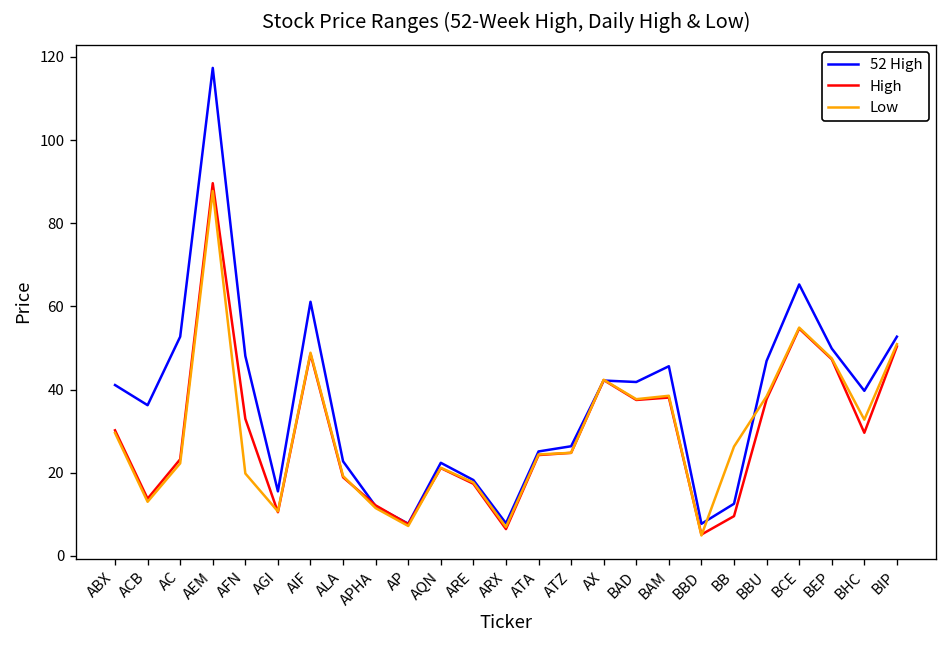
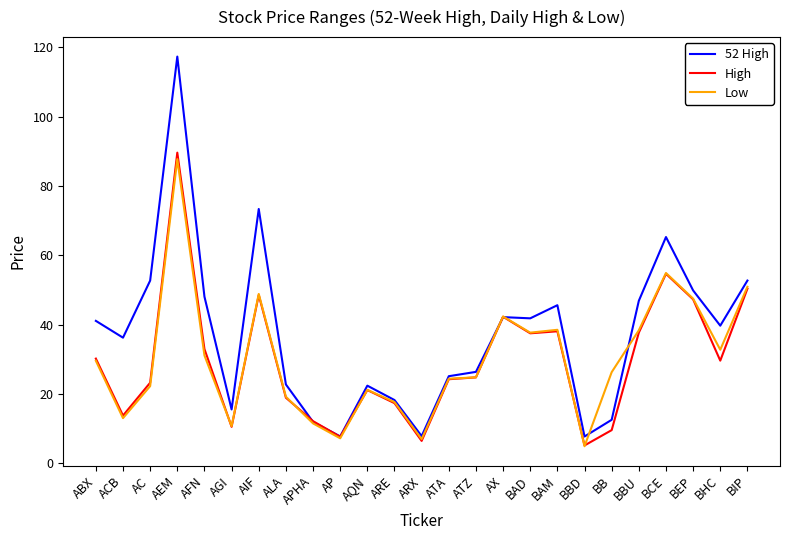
Low, AFN: 20 -> 31
52 High, AIF: 61 -> 73
